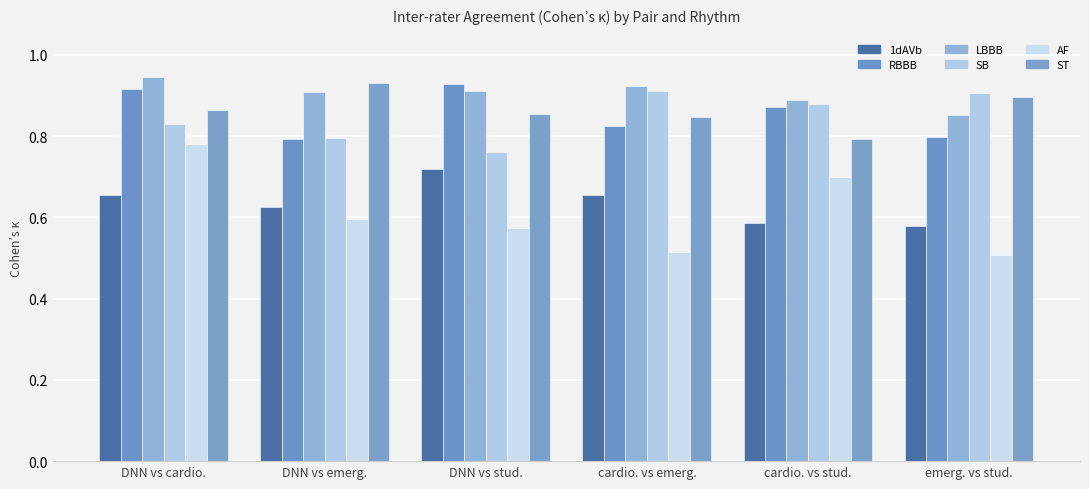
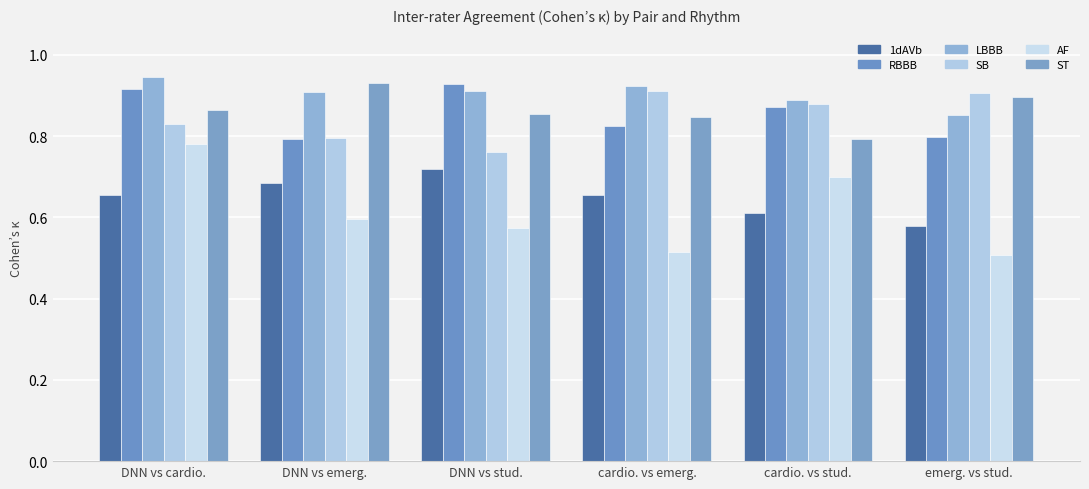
1dAVb, DNN vs emerg.: 0.63 -> 0.68
1dAVb, cardio. vs stud.: 0.59 -> 0.61
